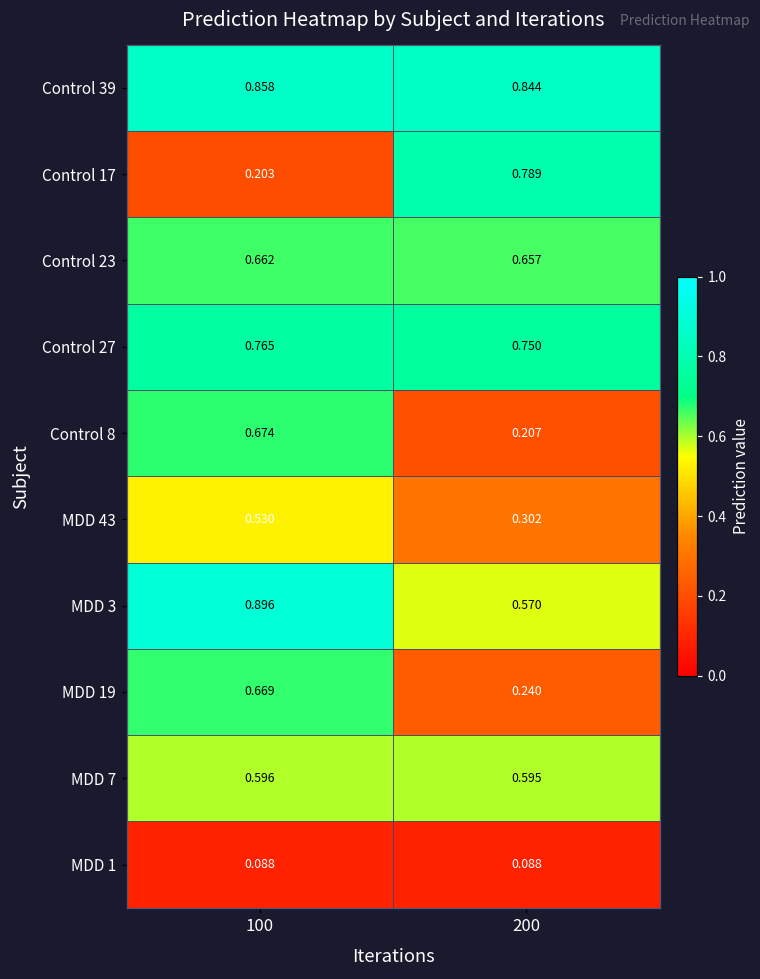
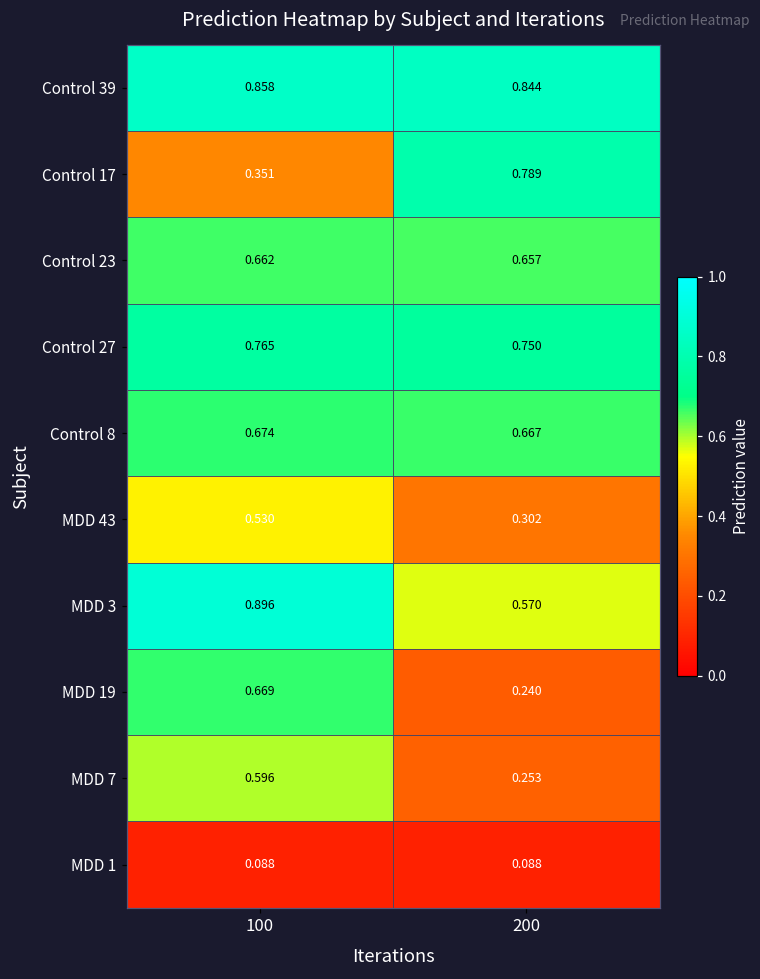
Control 17, 100: 0.203 -> 0.351
Control 8, 200: 0.207 -> 0.667
MDD 7, 200: 0.595 -> 0.253
